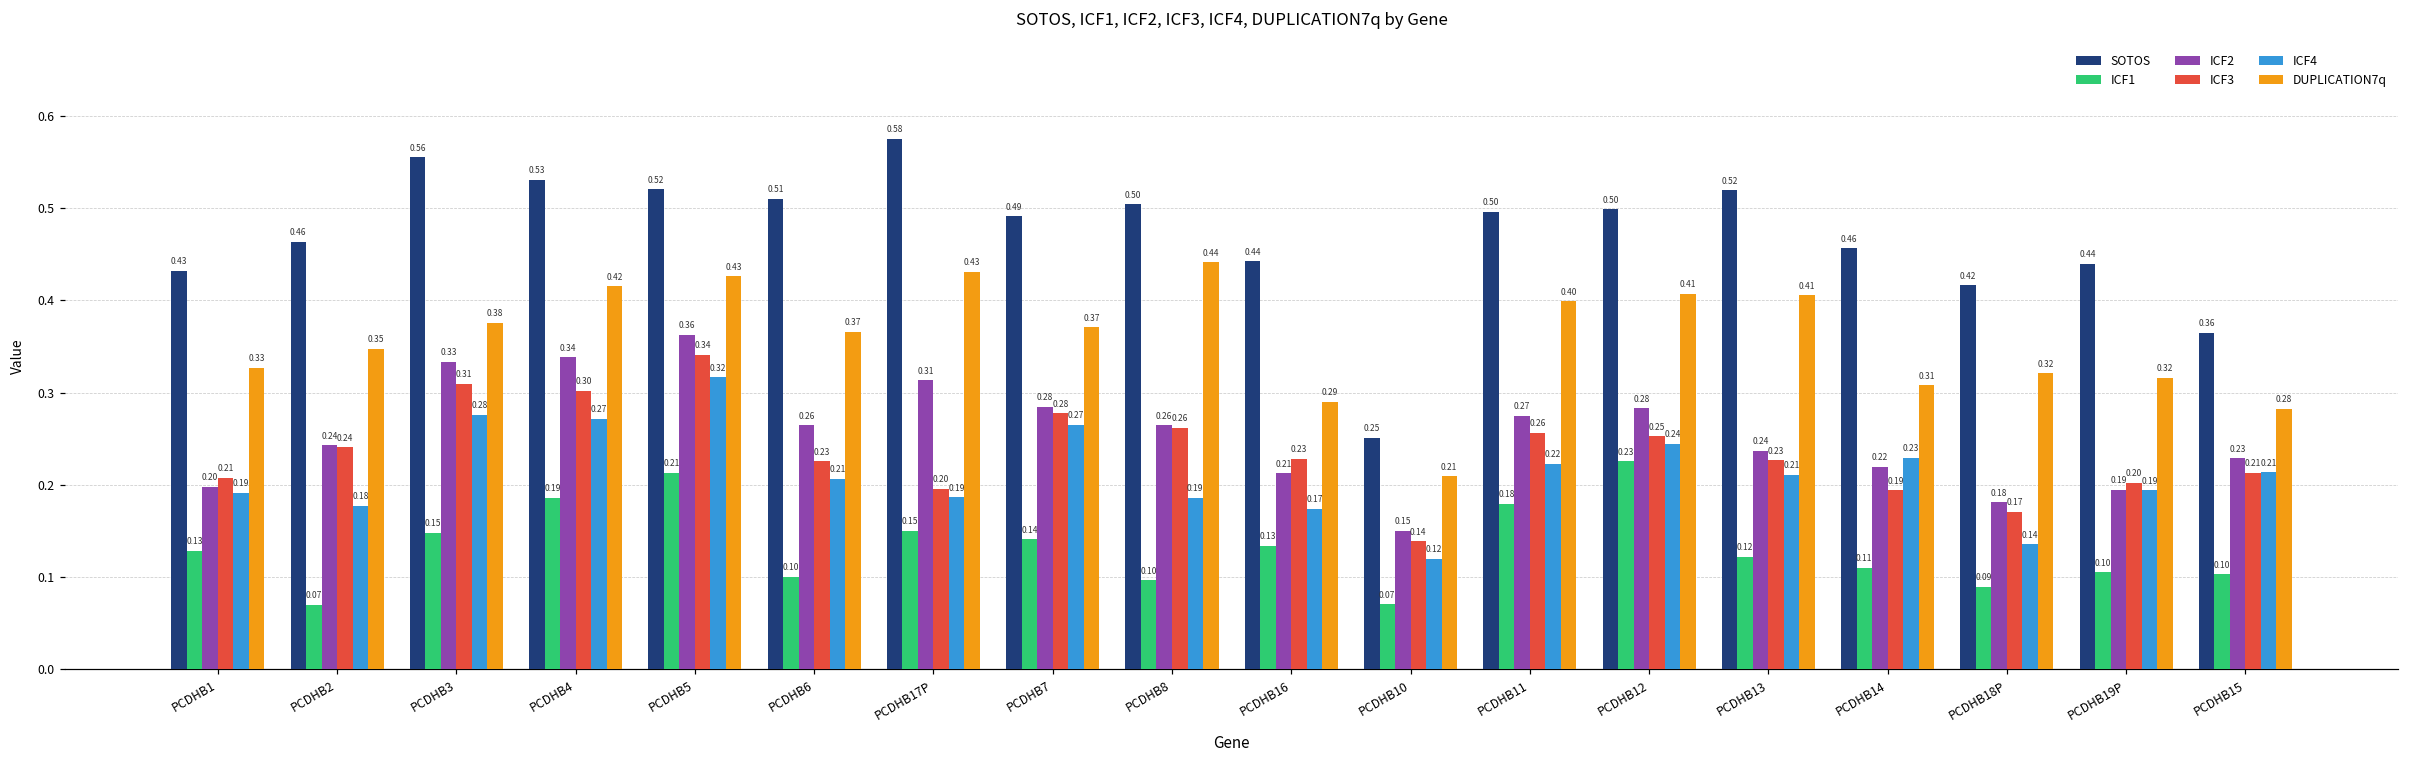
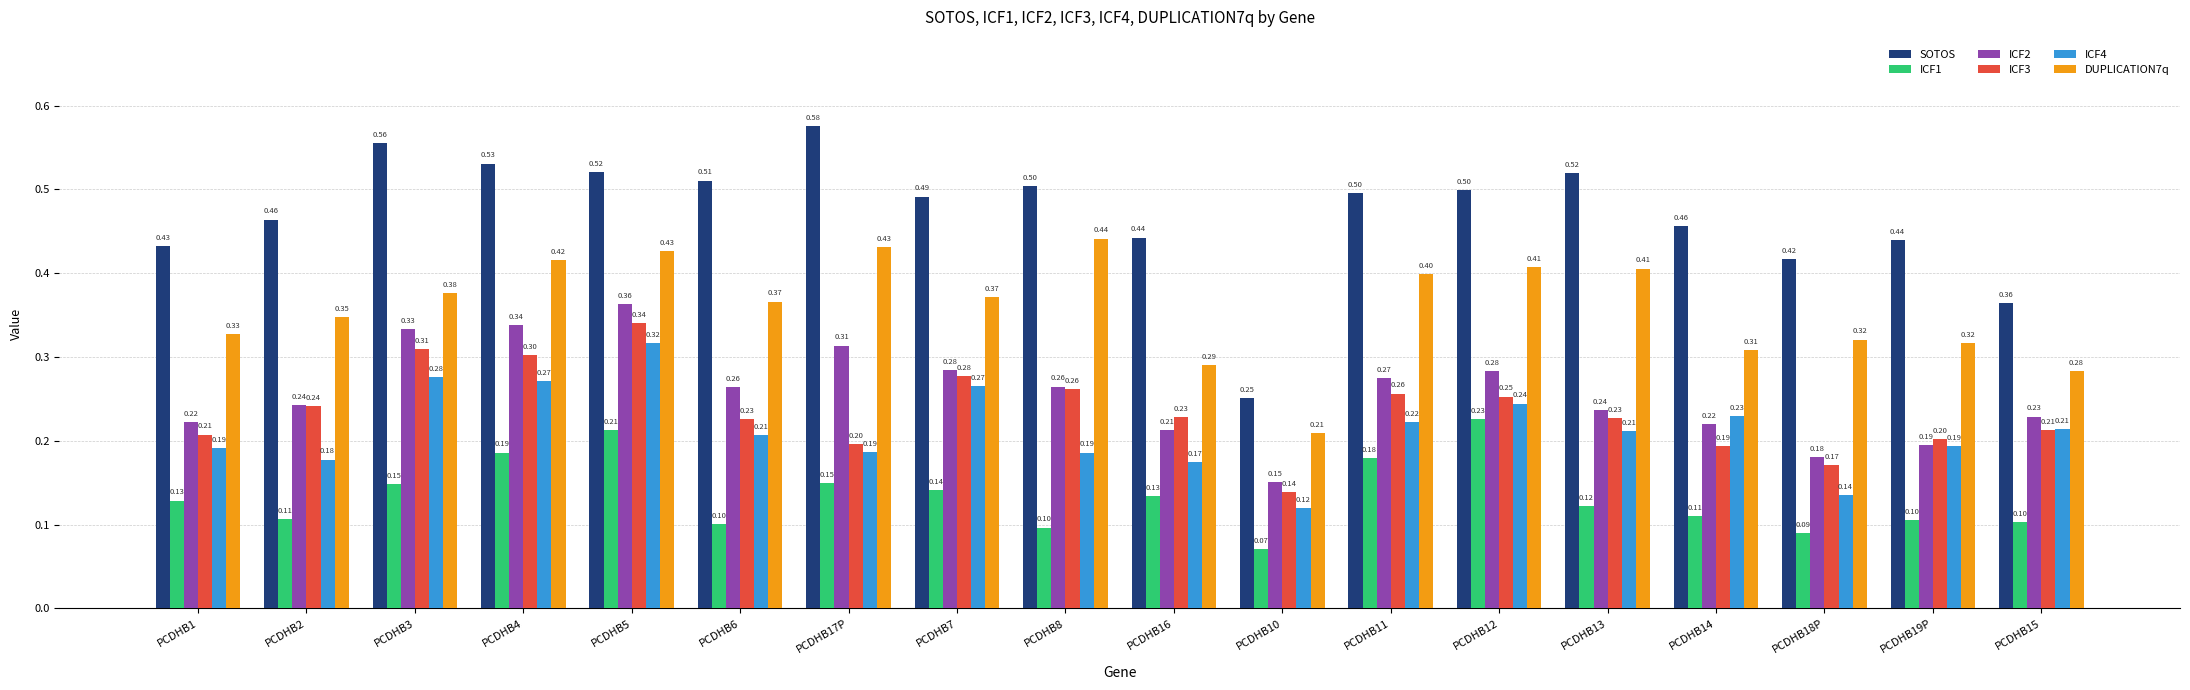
ICF2, PCDHB1: 0.20 -> 0.22
ICF1, PCDHB2: 0.07 -> 0.11
